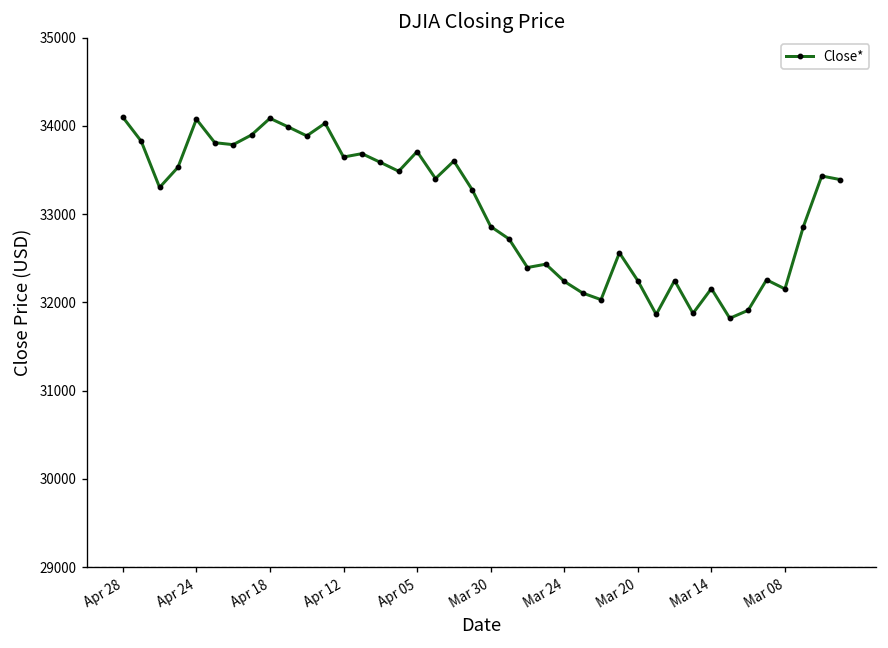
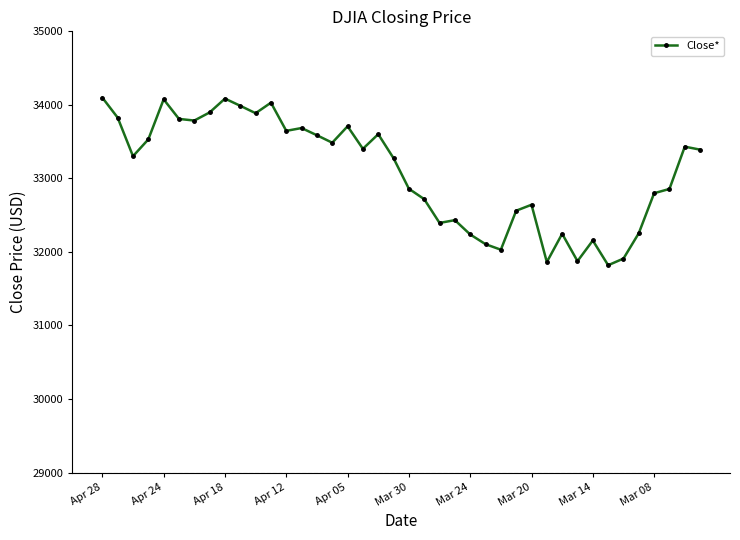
Mar 20: 32200 -> 32600
Mar 08: 32200 -> 32800
